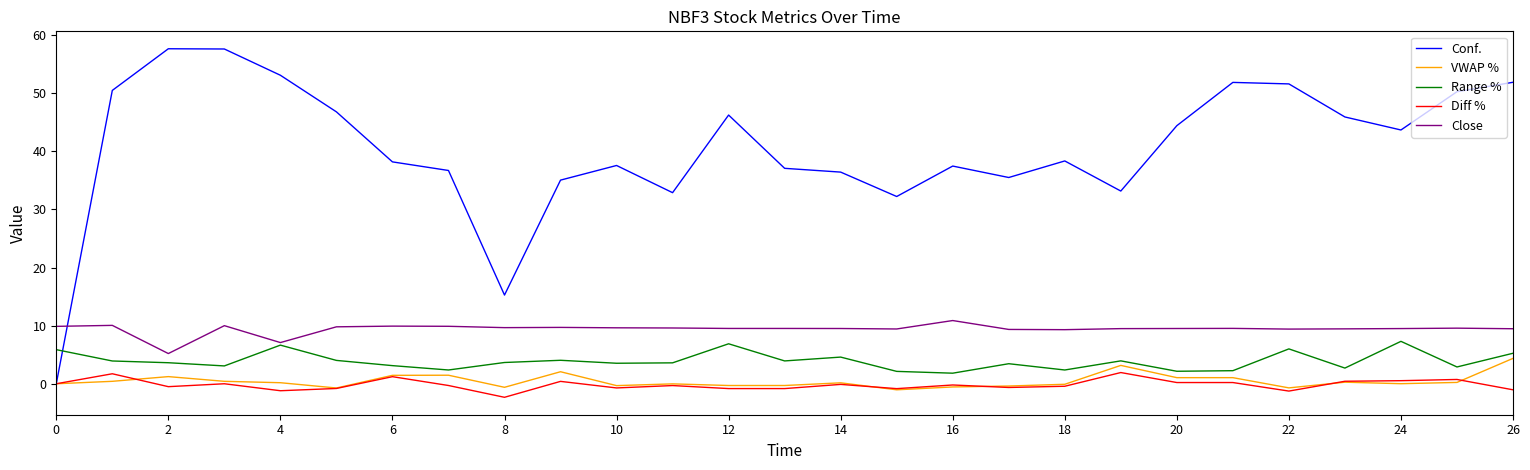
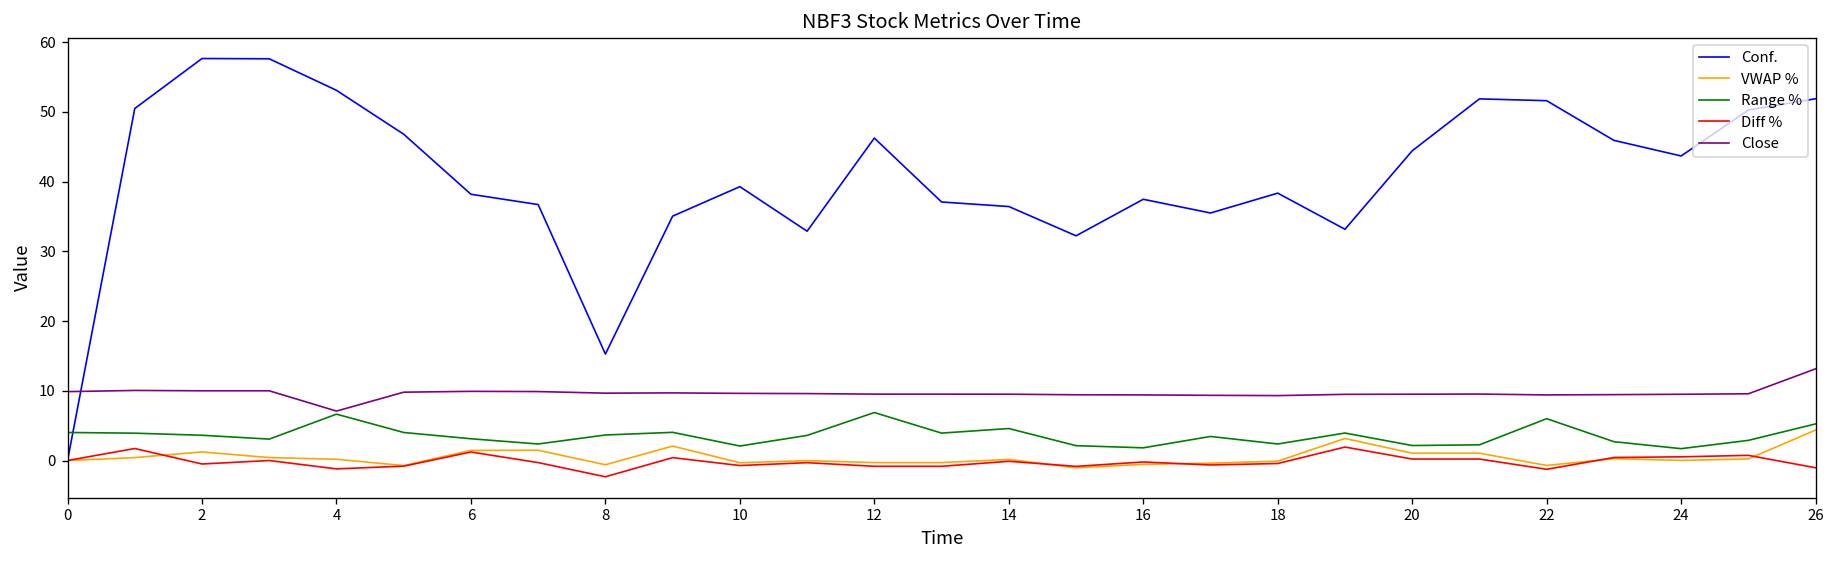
Range %, 0: 6 -> 4
Close, 2: 5 -> 10
Conf., 10: 38 -> 39
Range %, 10: 4 -> 2
Close, 16: 11 -> 9
Range %, 24: 7 -> 2
Close, 26: 9 -> 13
